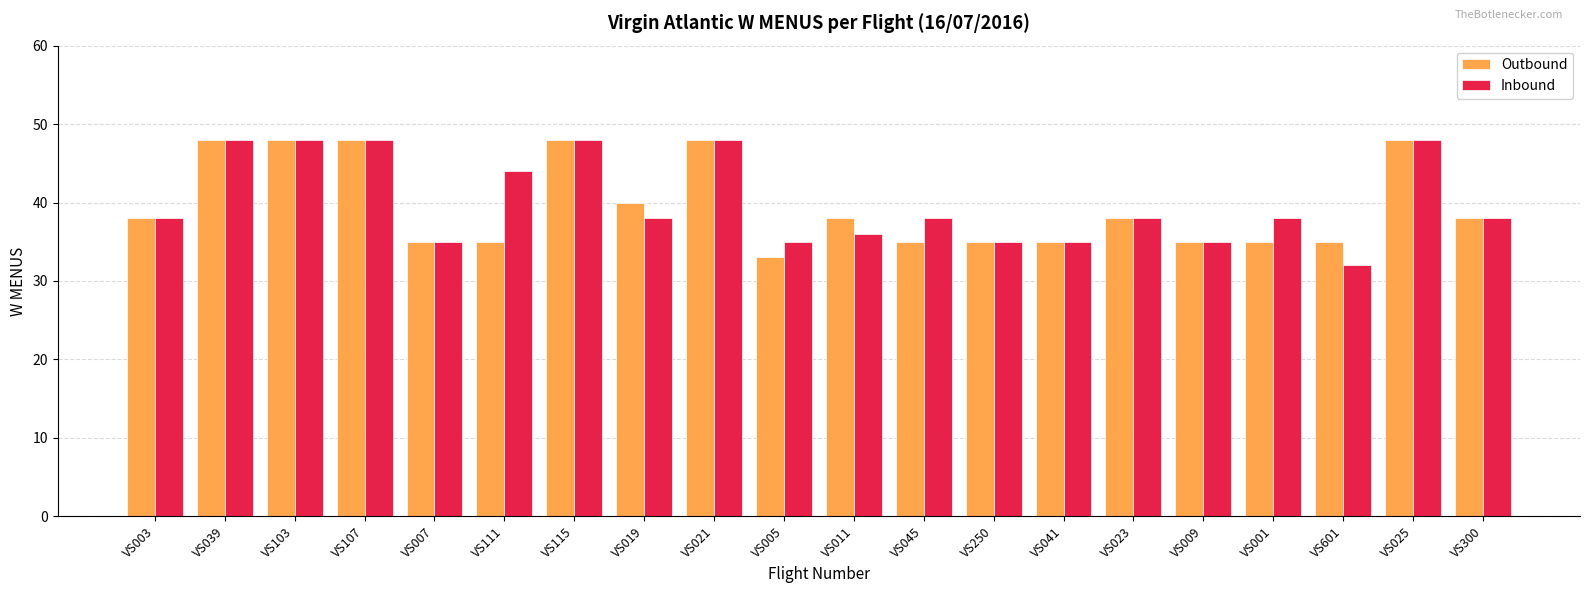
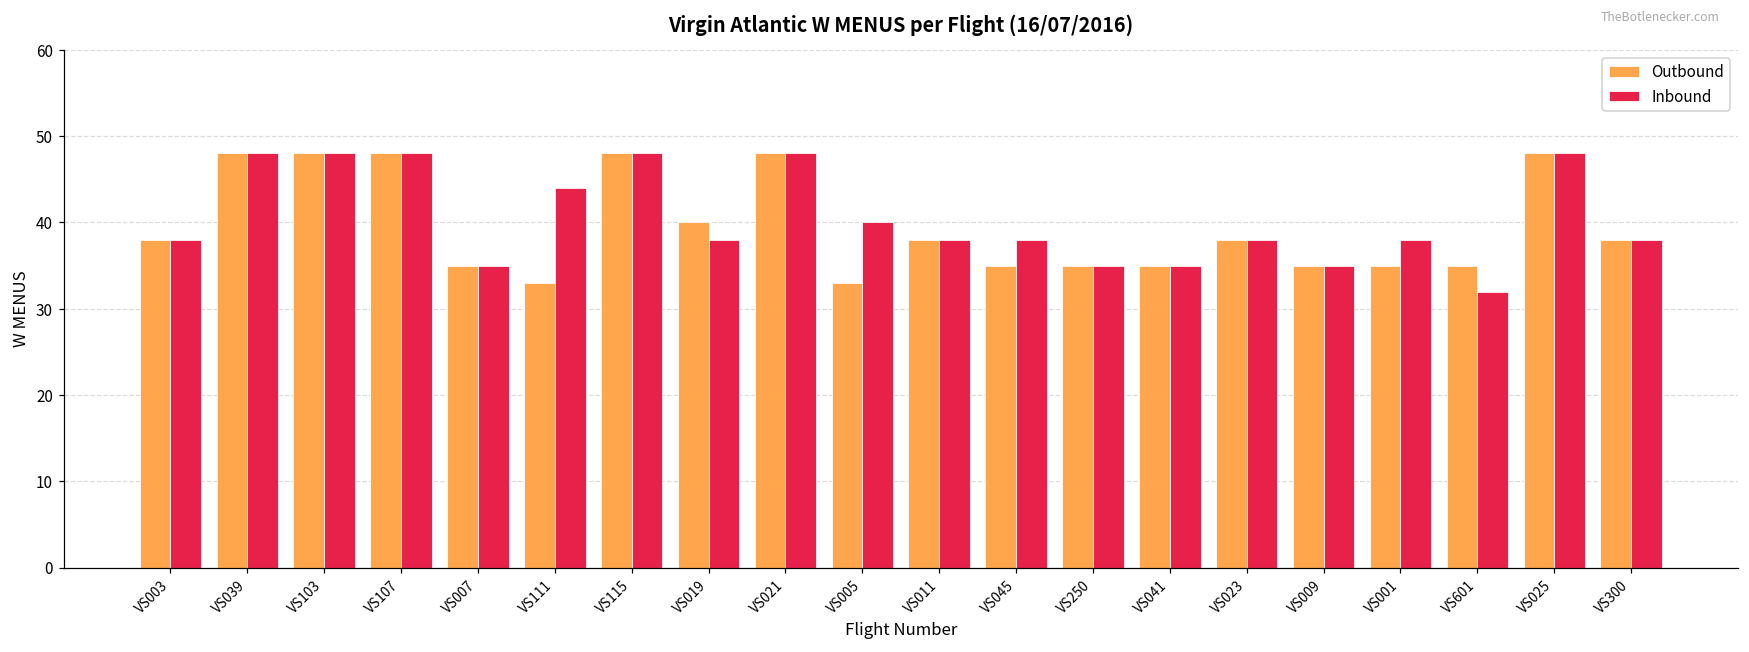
Outbound, VS111: 35 -> 33
Inbound, VS005: 35 -> 40
Inbound, VS011: 36 -> 38
